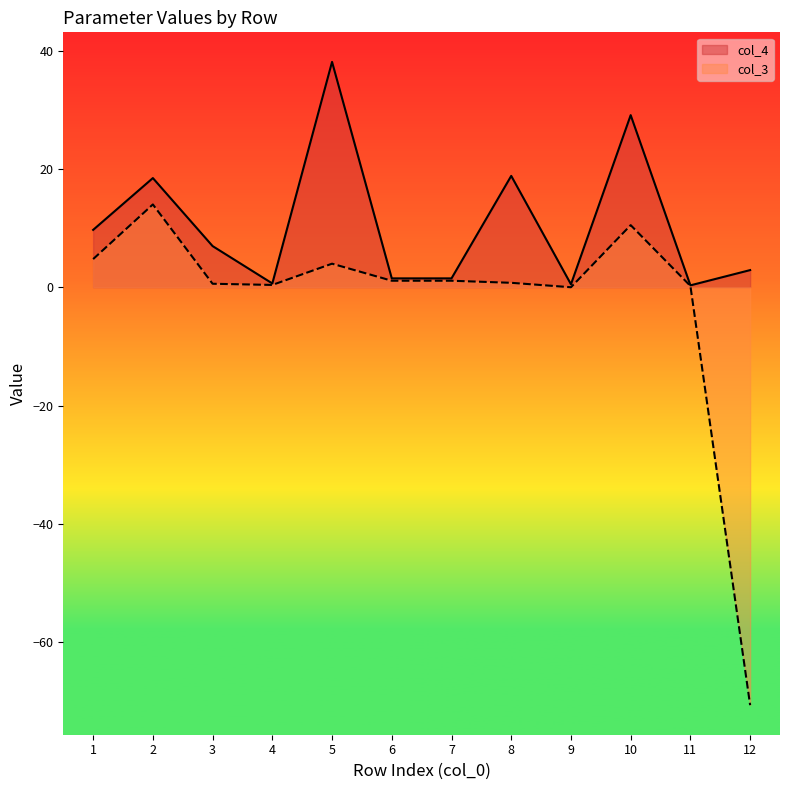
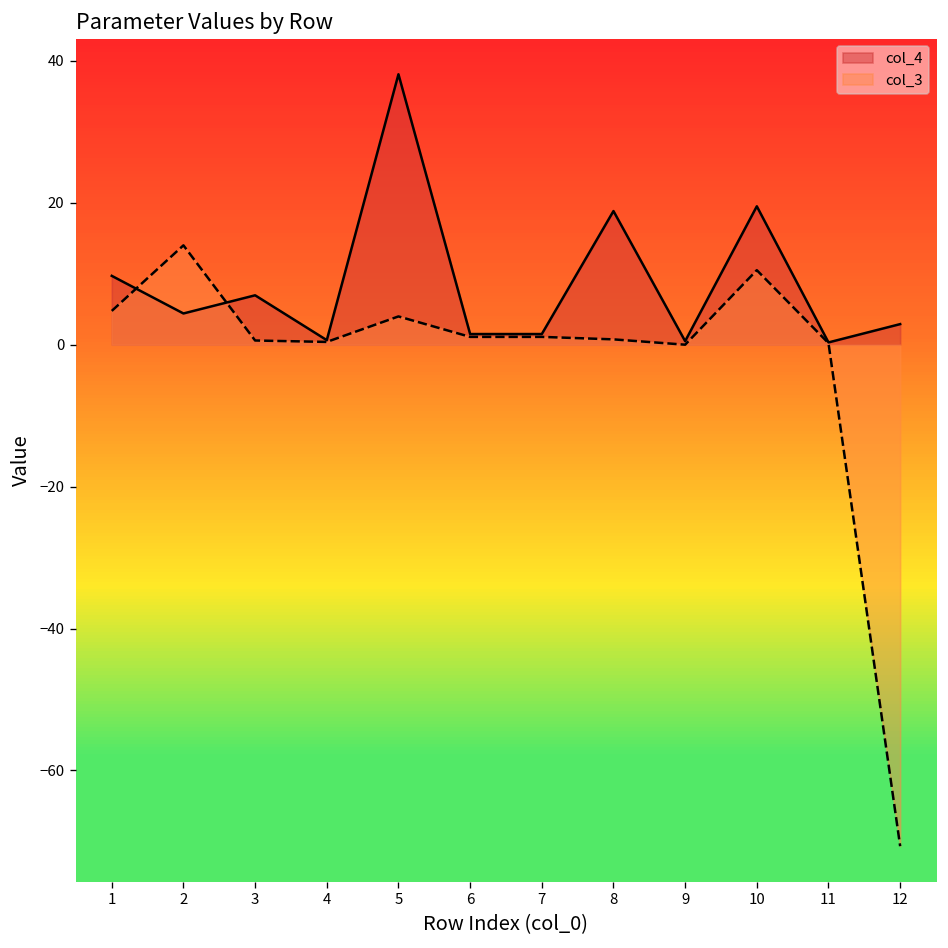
col_4, 2: 18 -> 4
col_4, 10: 29 -> 20
